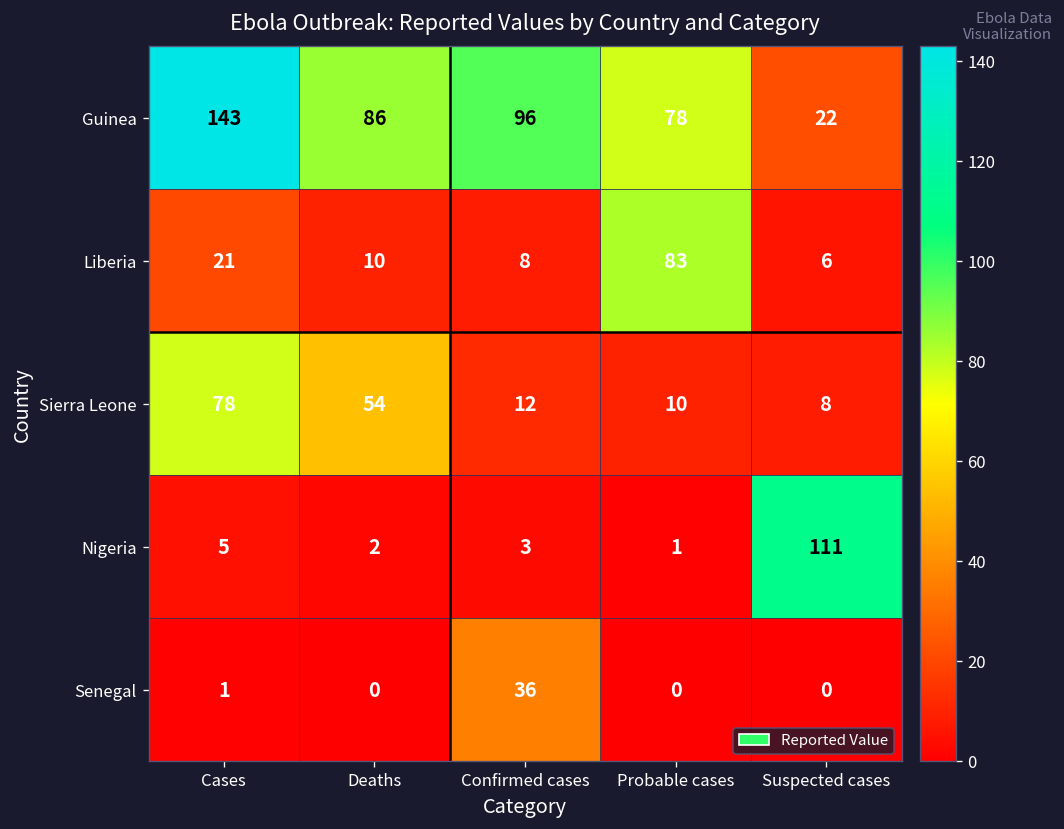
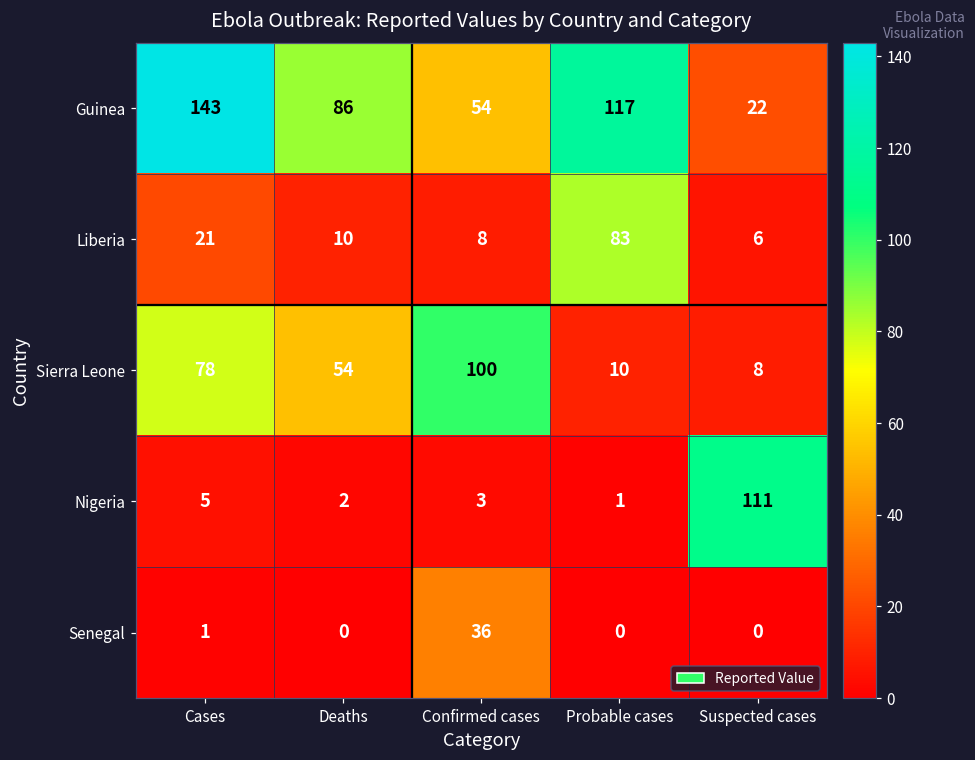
Guinea, Confirmed cases: 96 -> 54
Guinea, Probable cases: 78 -> 117
Sierra Leone, Confirmed cases: 12 -> 100
